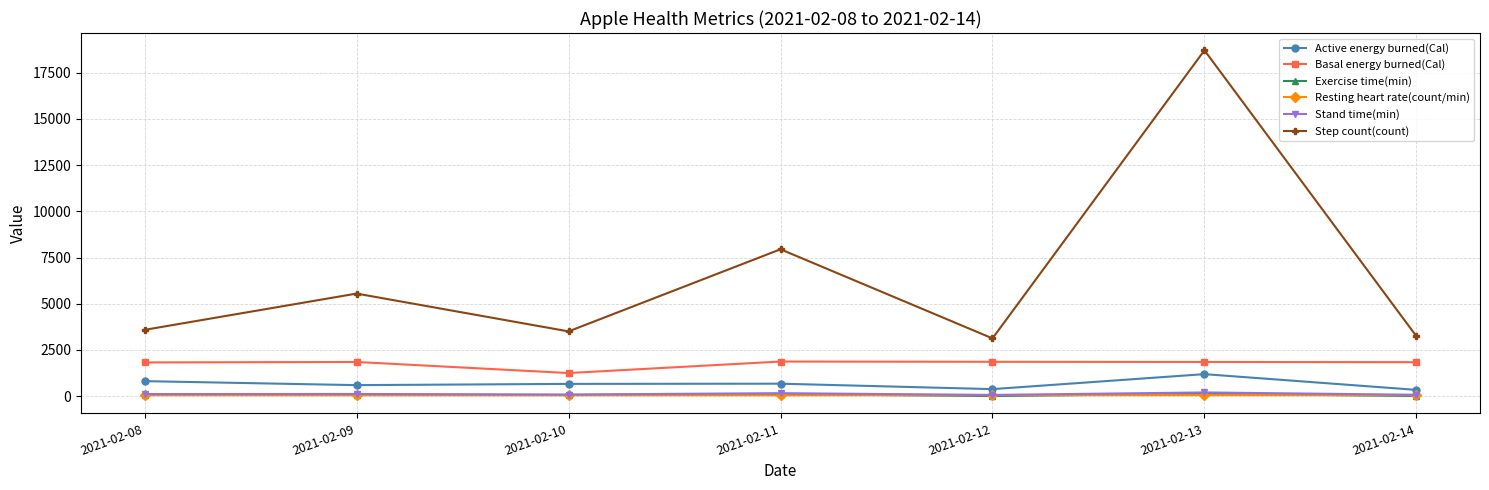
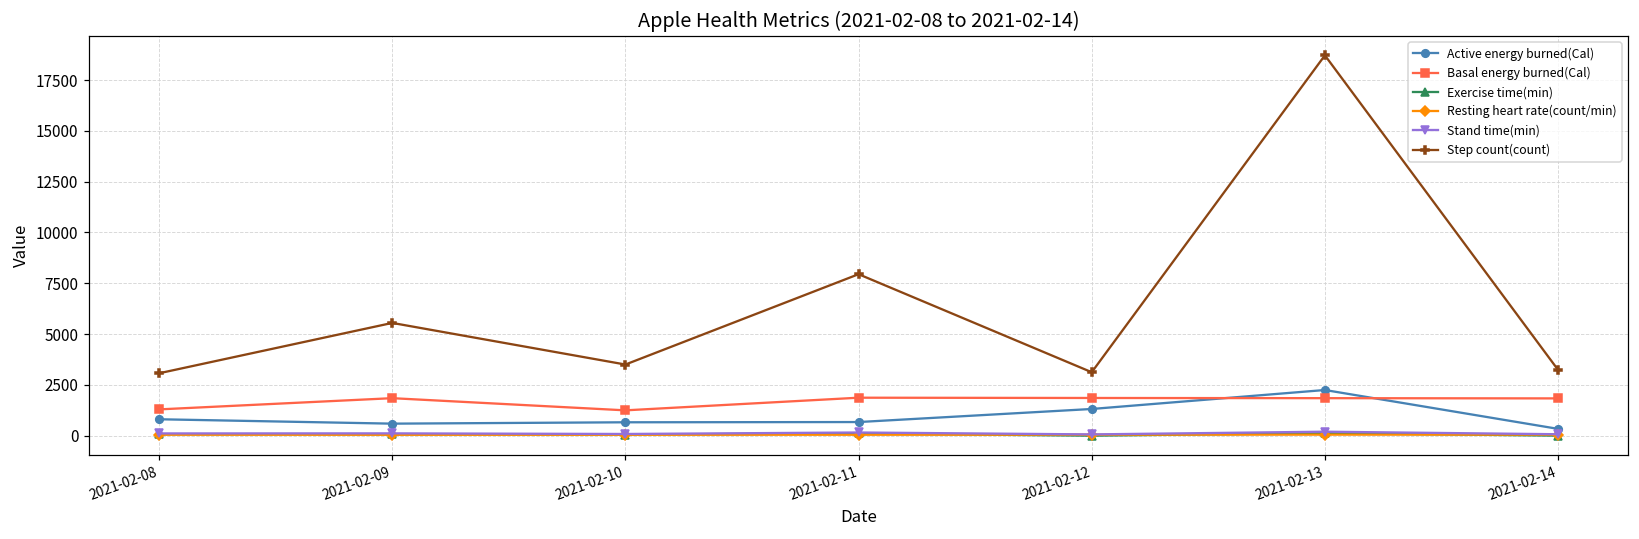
Basal energy burned(Cal), 2021-02-08: 1800 -> 1300
Step count(count), 2021-02-08: 3600 -> 3100
Active energy burned(Cal), 2021-02-12: 400 -> 1300
Active energy burned(Cal), 2021-02-13: 1200 -> 2300
